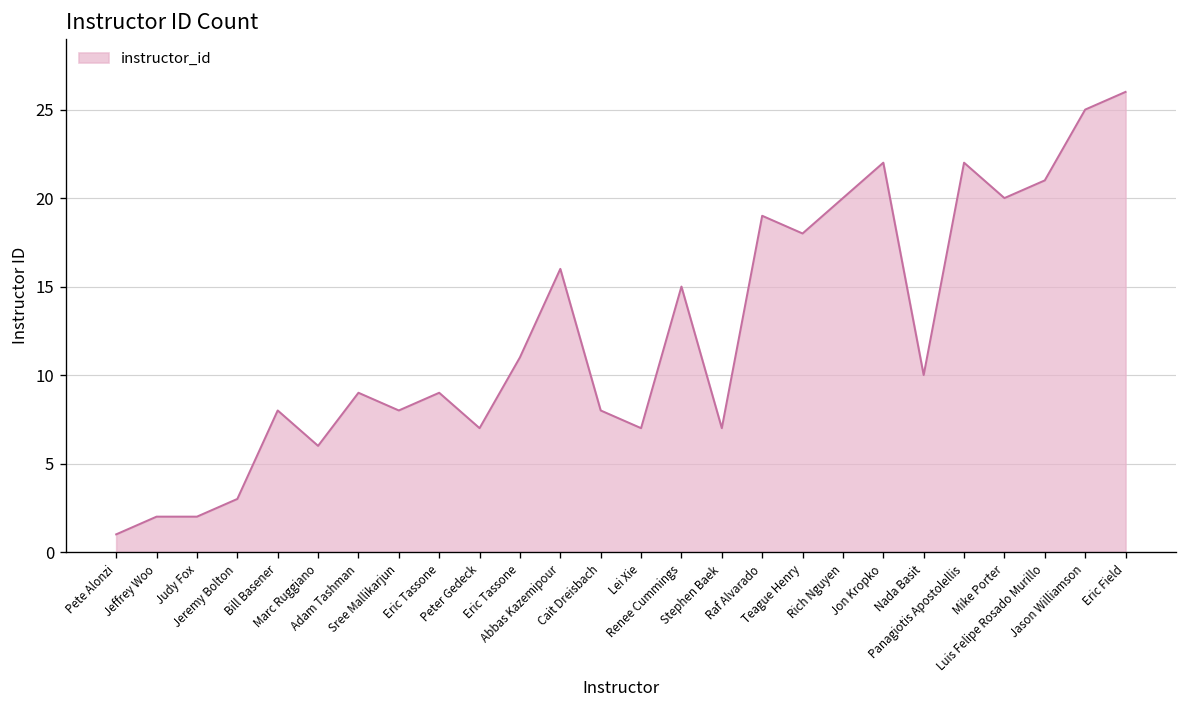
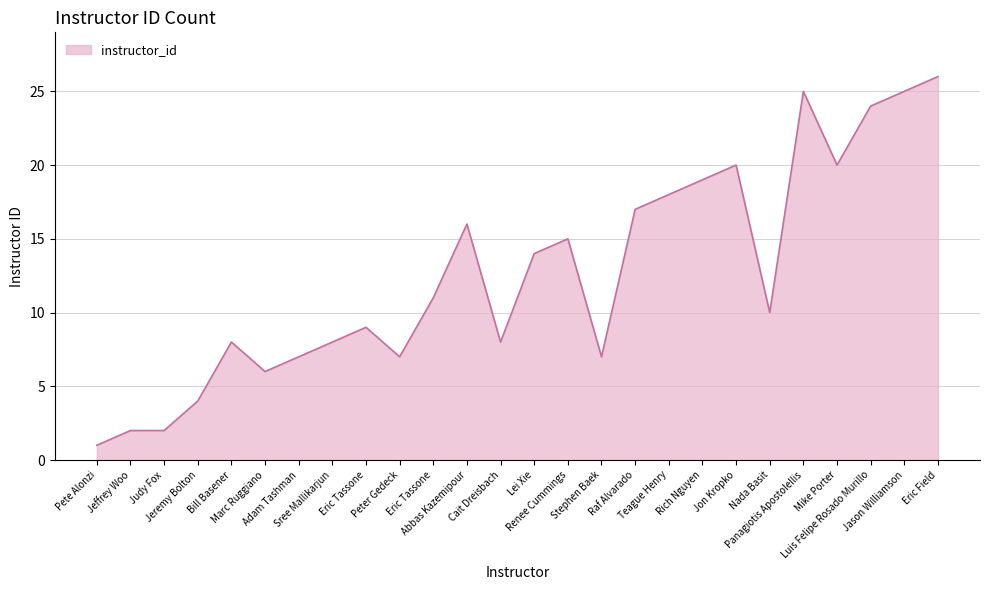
Jeremy Bolton: 3 -> 4
Adam Tashman: 9 -> 7
Lei Xie: 7 -> 14
Raf Alvarado: 19 -> 17
Rich Nguyen: 20 -> 19
Jon Kropko: 22 -> 20
Panagiotis Apostolellis: 22 -> 25
Luis Felipe Rosado Murillo: 21 -> 24
